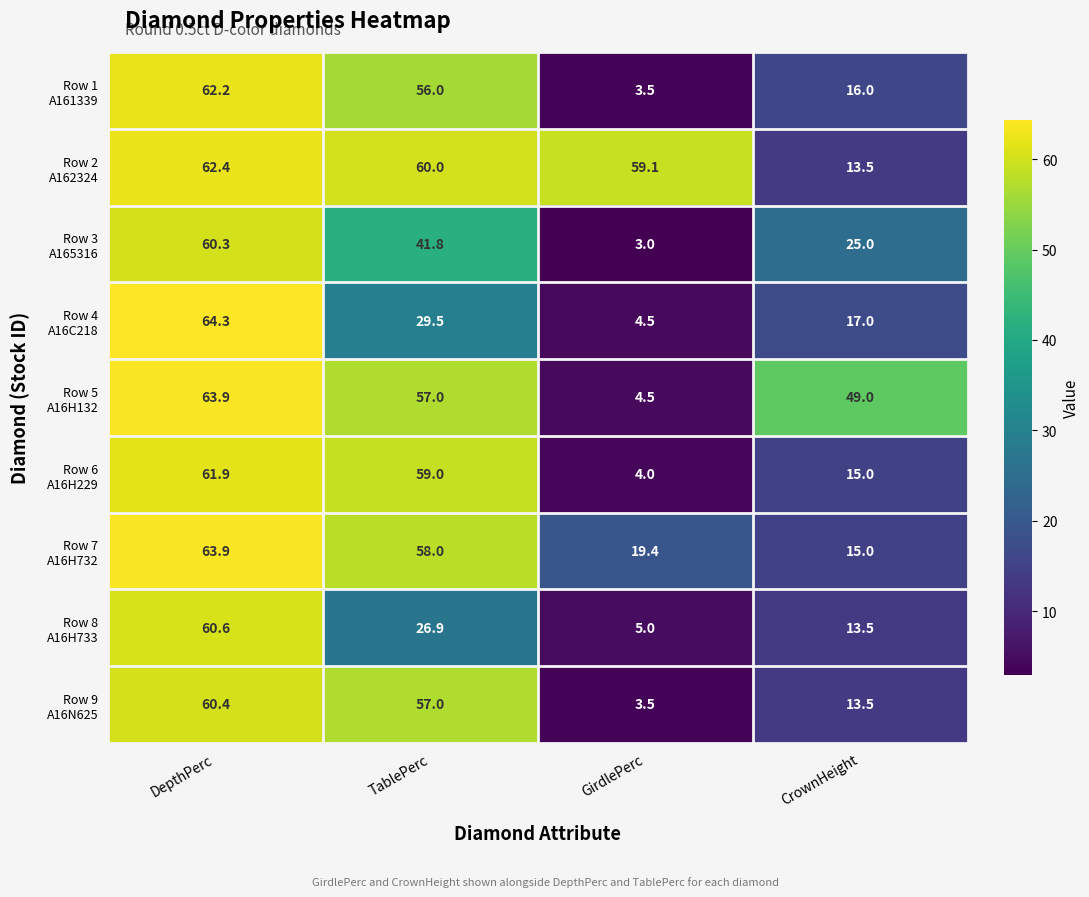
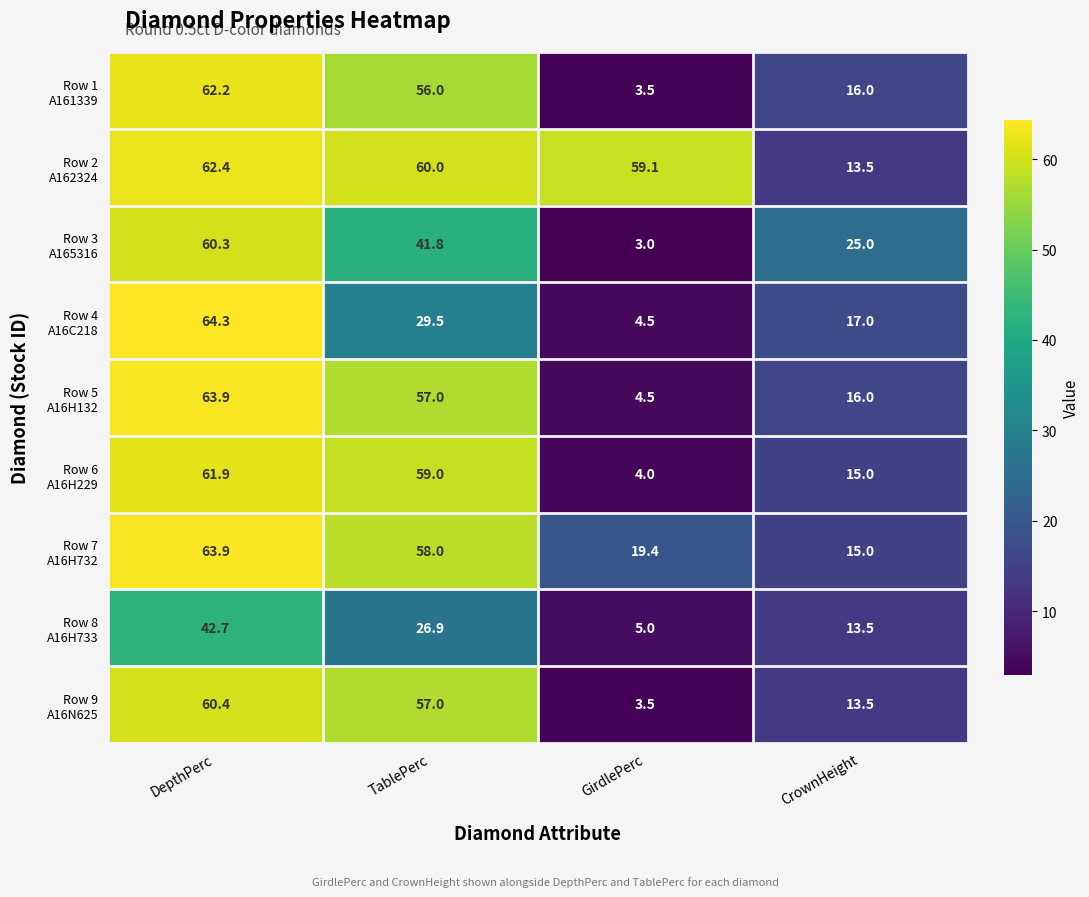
Row 5 A16H132, CrownHeight: 49.0 -> 16.0
Row 8 A16H733, DepthPerc: 60.6 -> 42.7
